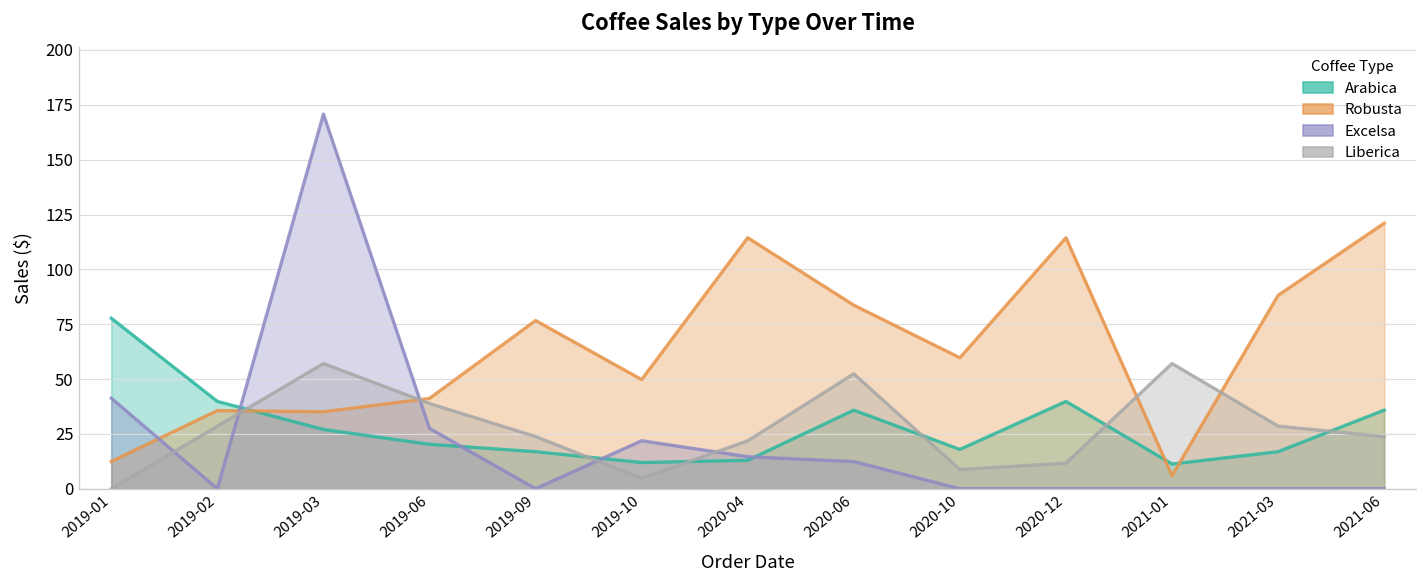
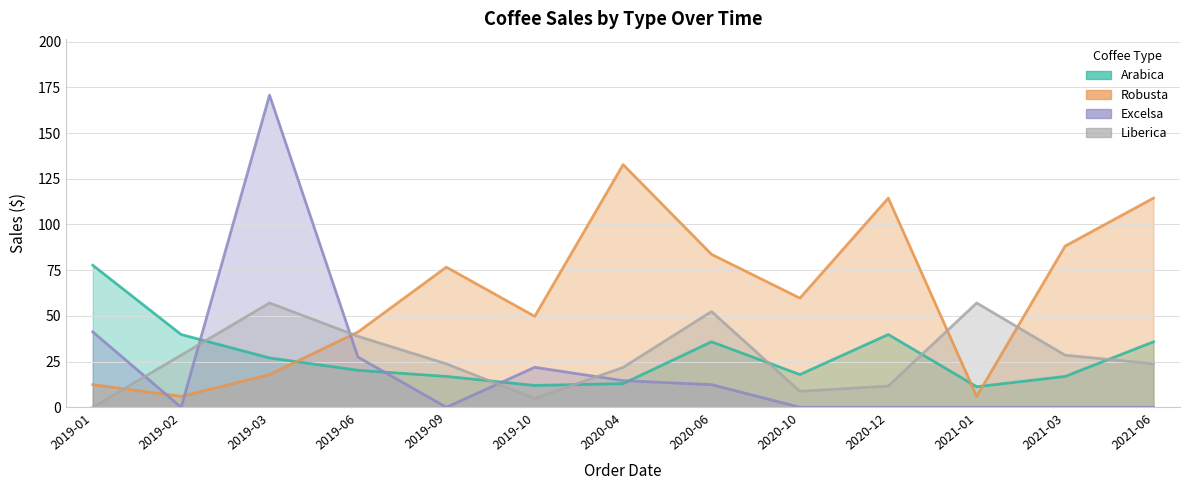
Robusta, 2019-02: 36 -> 6
Robusta, 2019-03: 35 -> 18
Robusta, 2020-04: 114 -> 133
Robusta, 2021-06: 121 -> 114
